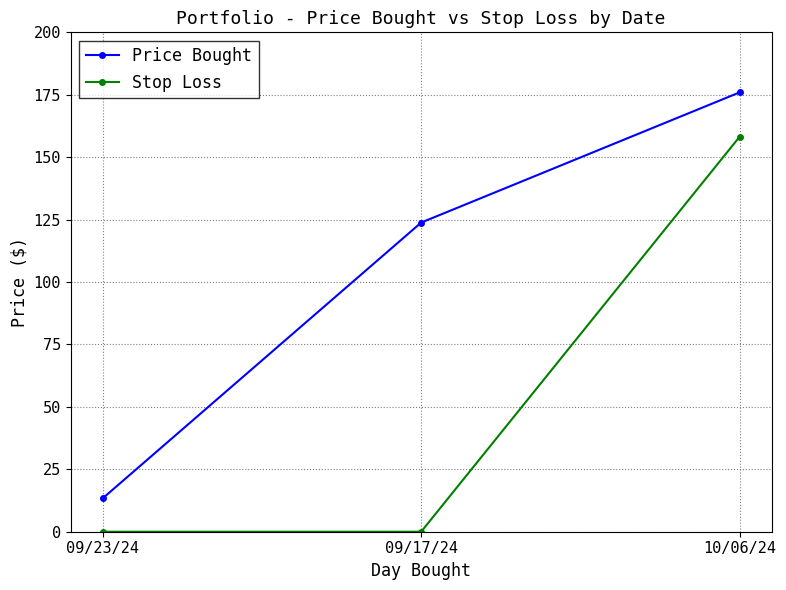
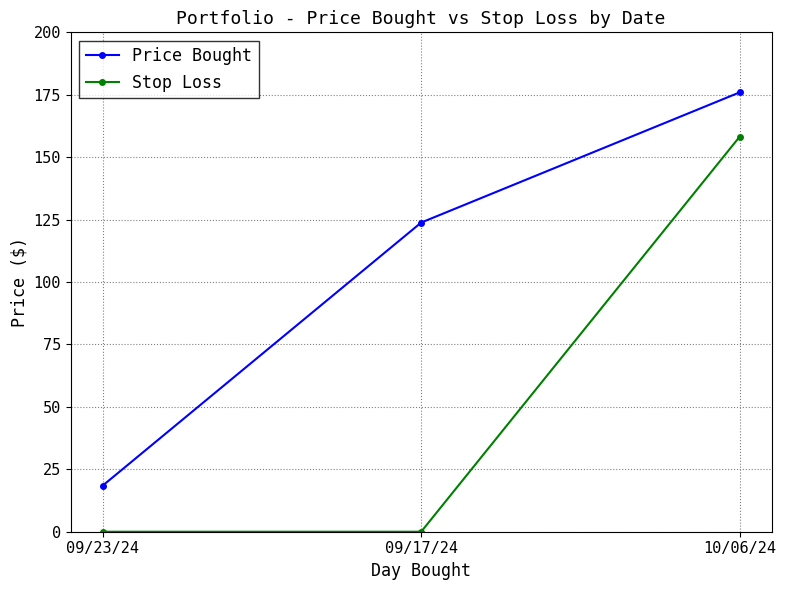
Price Bought, 09/23/24: 13 -> 18
